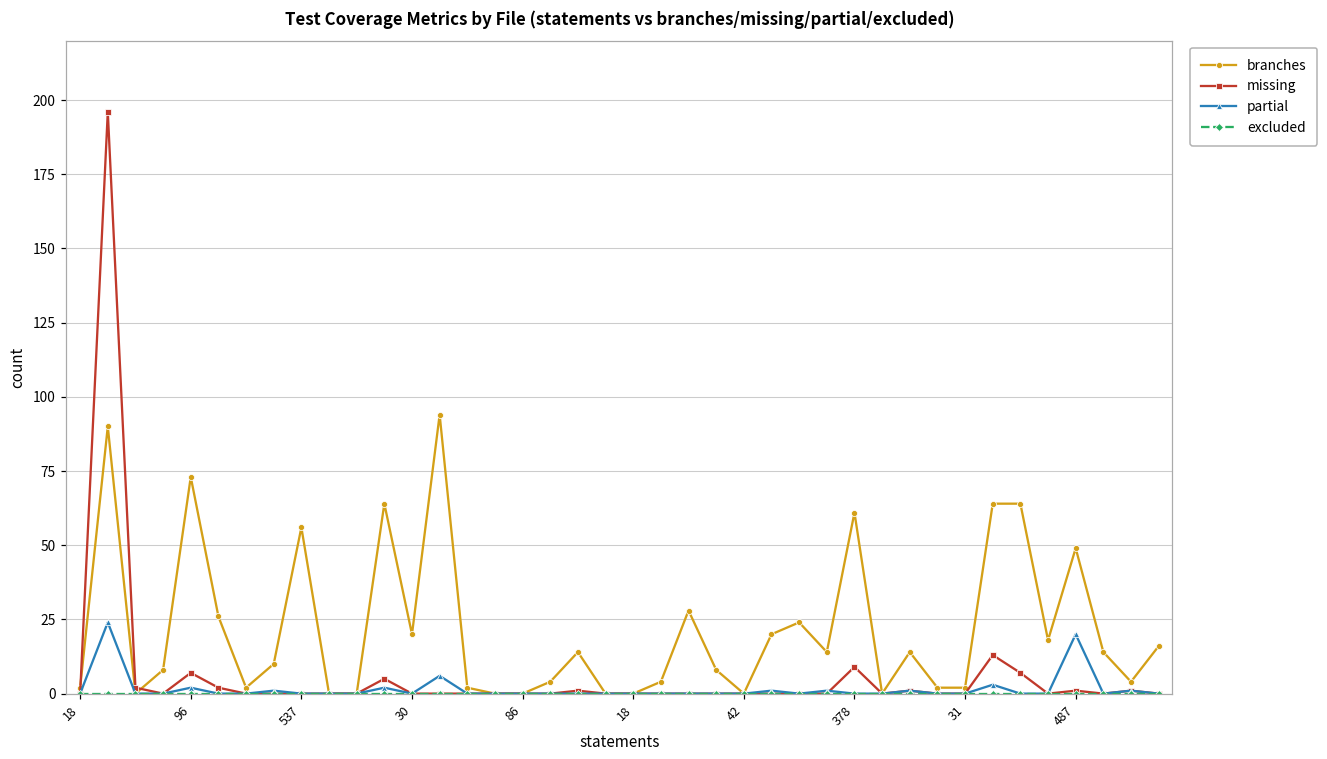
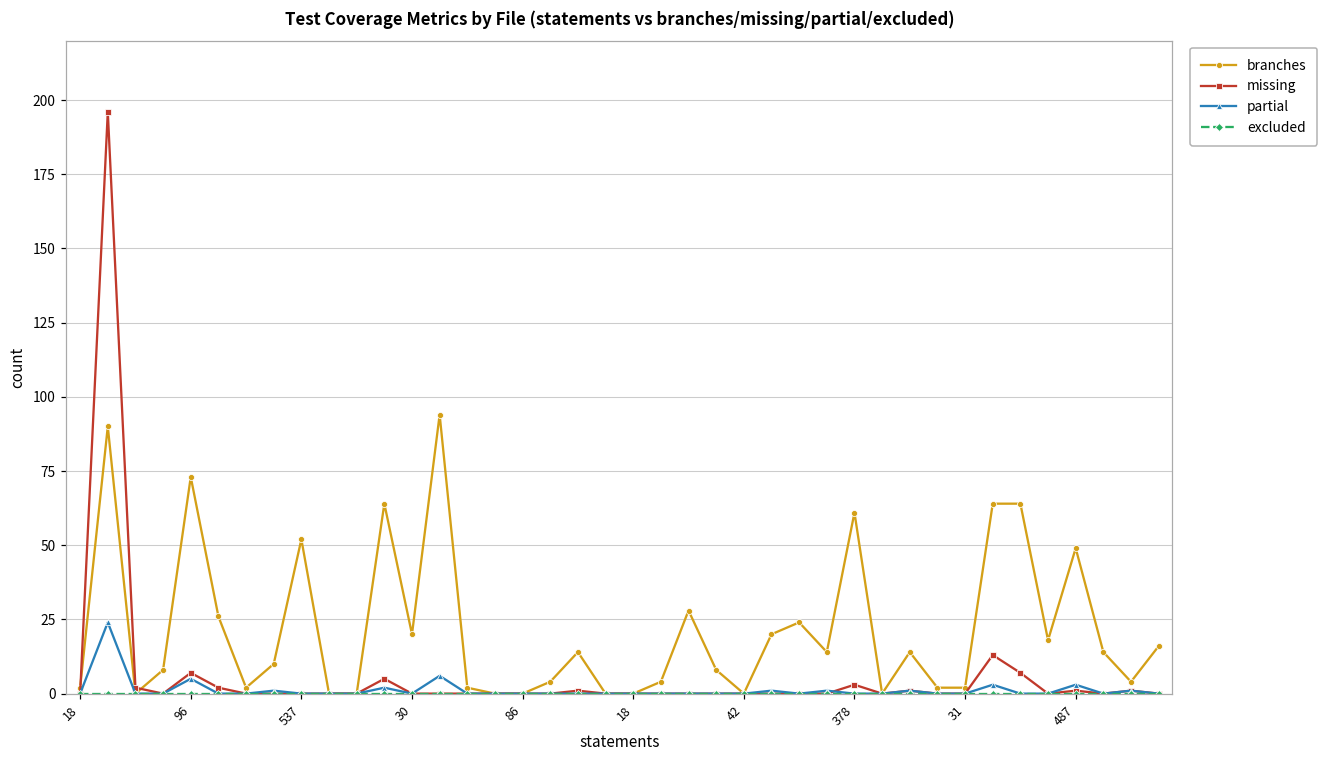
partial, 96: 2 -> 5
branches, 537: 56 -> 52
missing, 378: 9 -> 3
partial, 487: 20 -> 3
